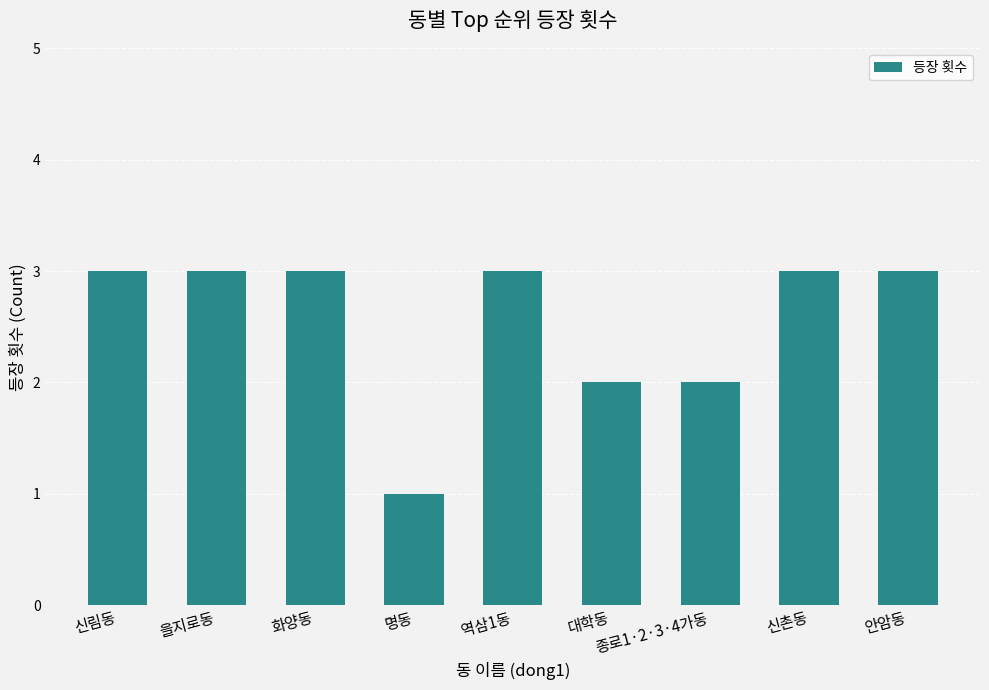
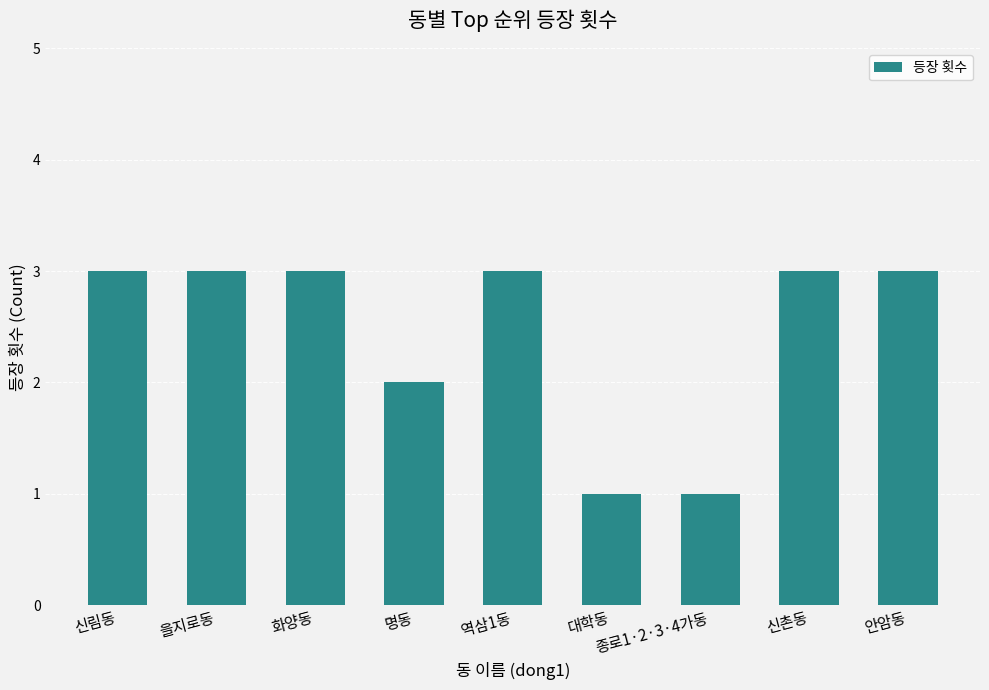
명동: 1 -> 2
대학동: 2 -> 1
종로1·2·3·4가동: 2 -> 1
